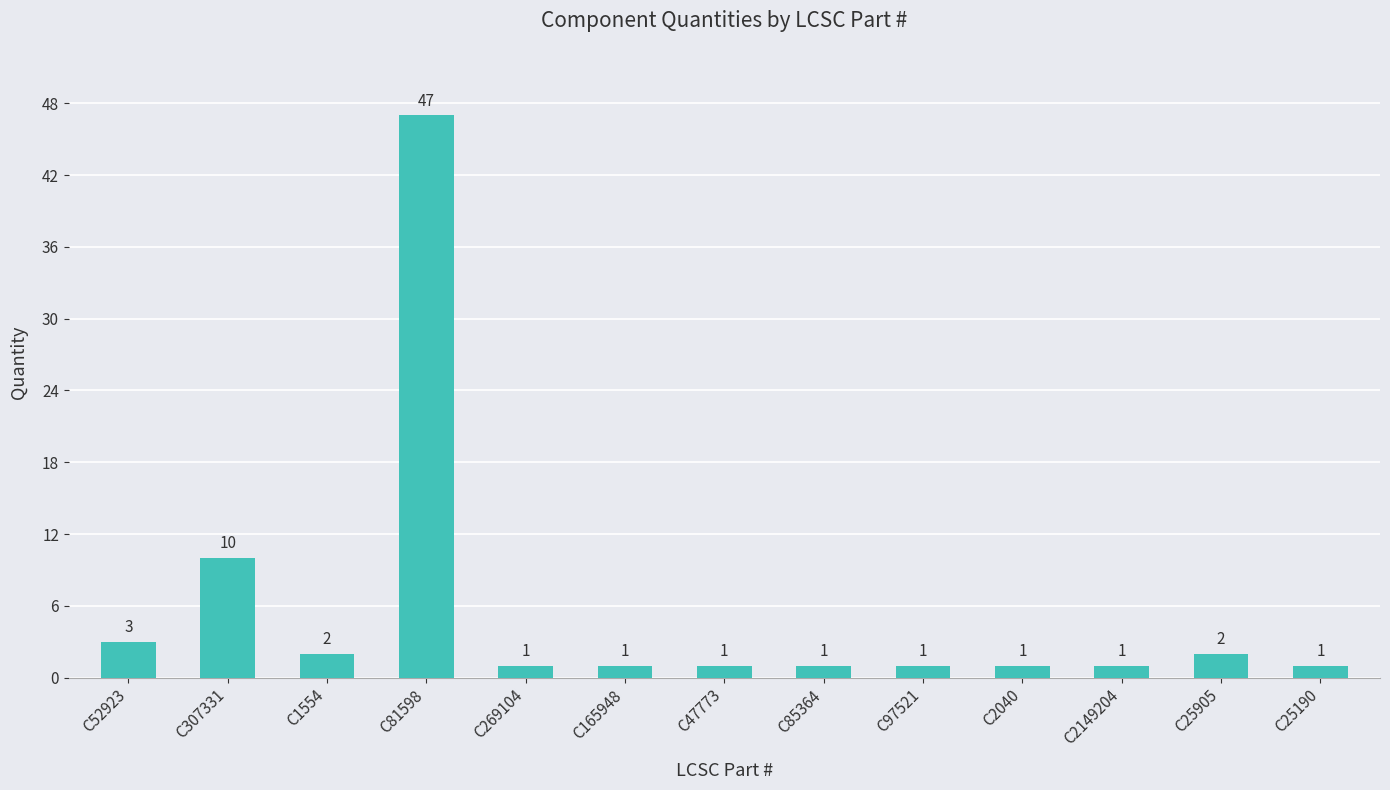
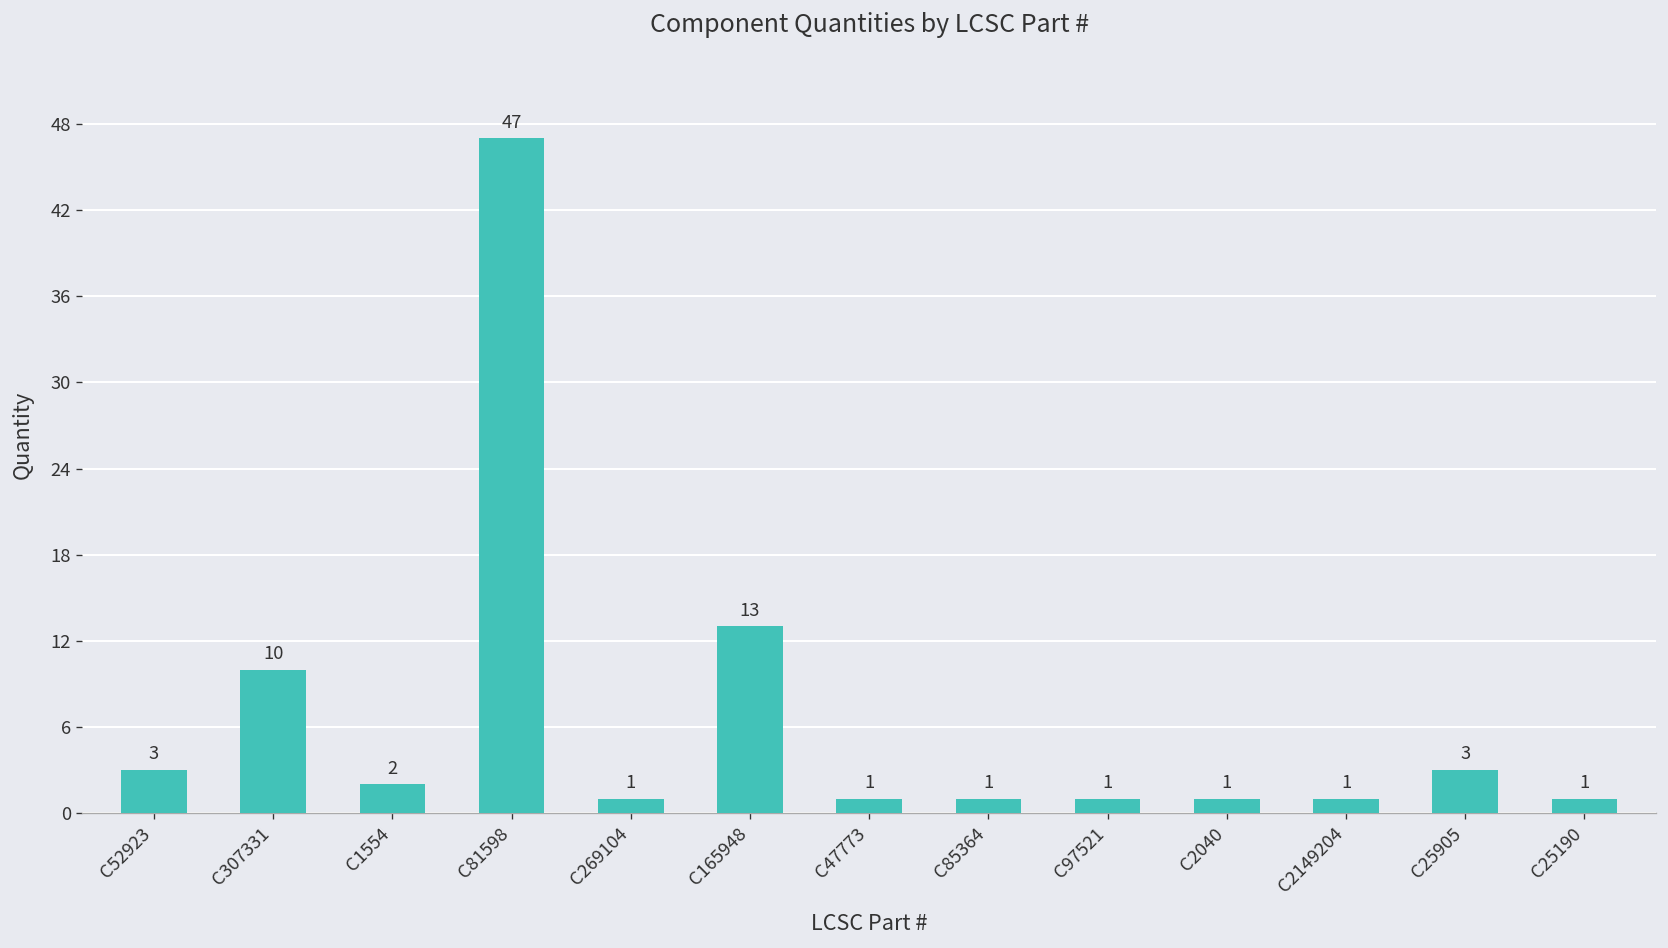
C165948: 1 -> 13
C25905: 2 -> 3
